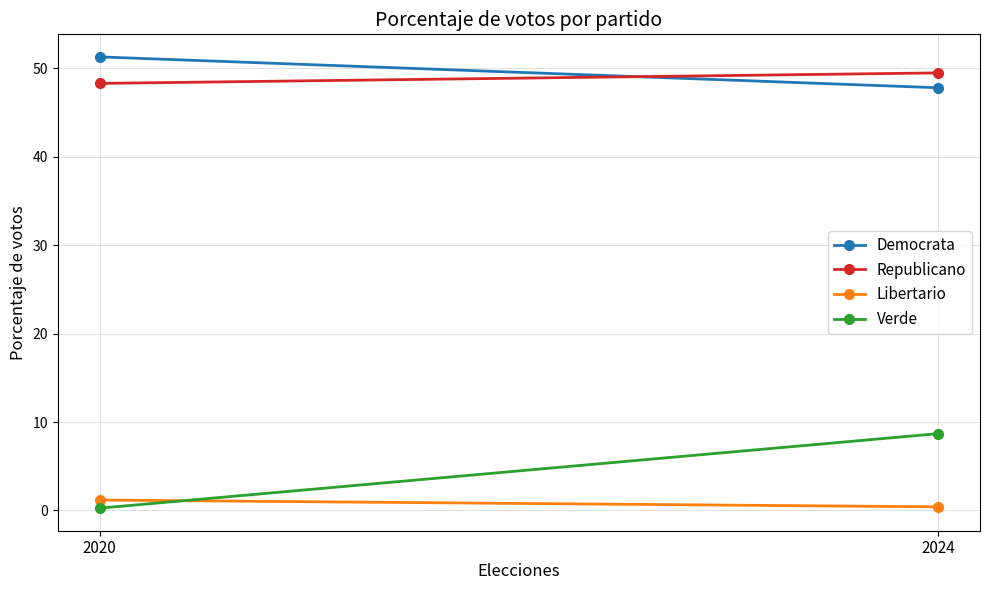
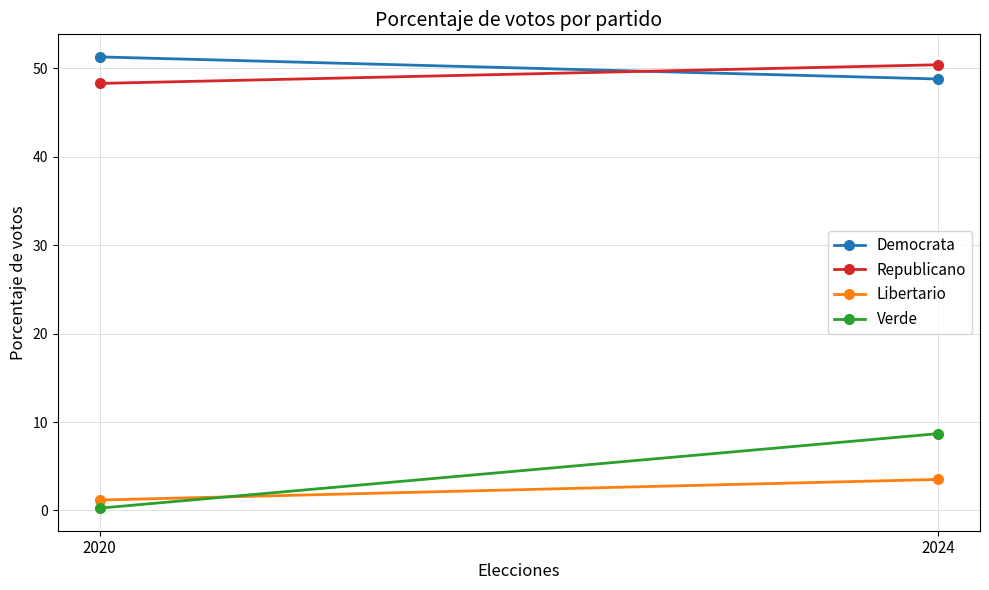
Democrata, 2024: 48 -> 49
Republicano, 2024: 49.5 -> 50.4
Libertario, 2024: 0 -> 4
